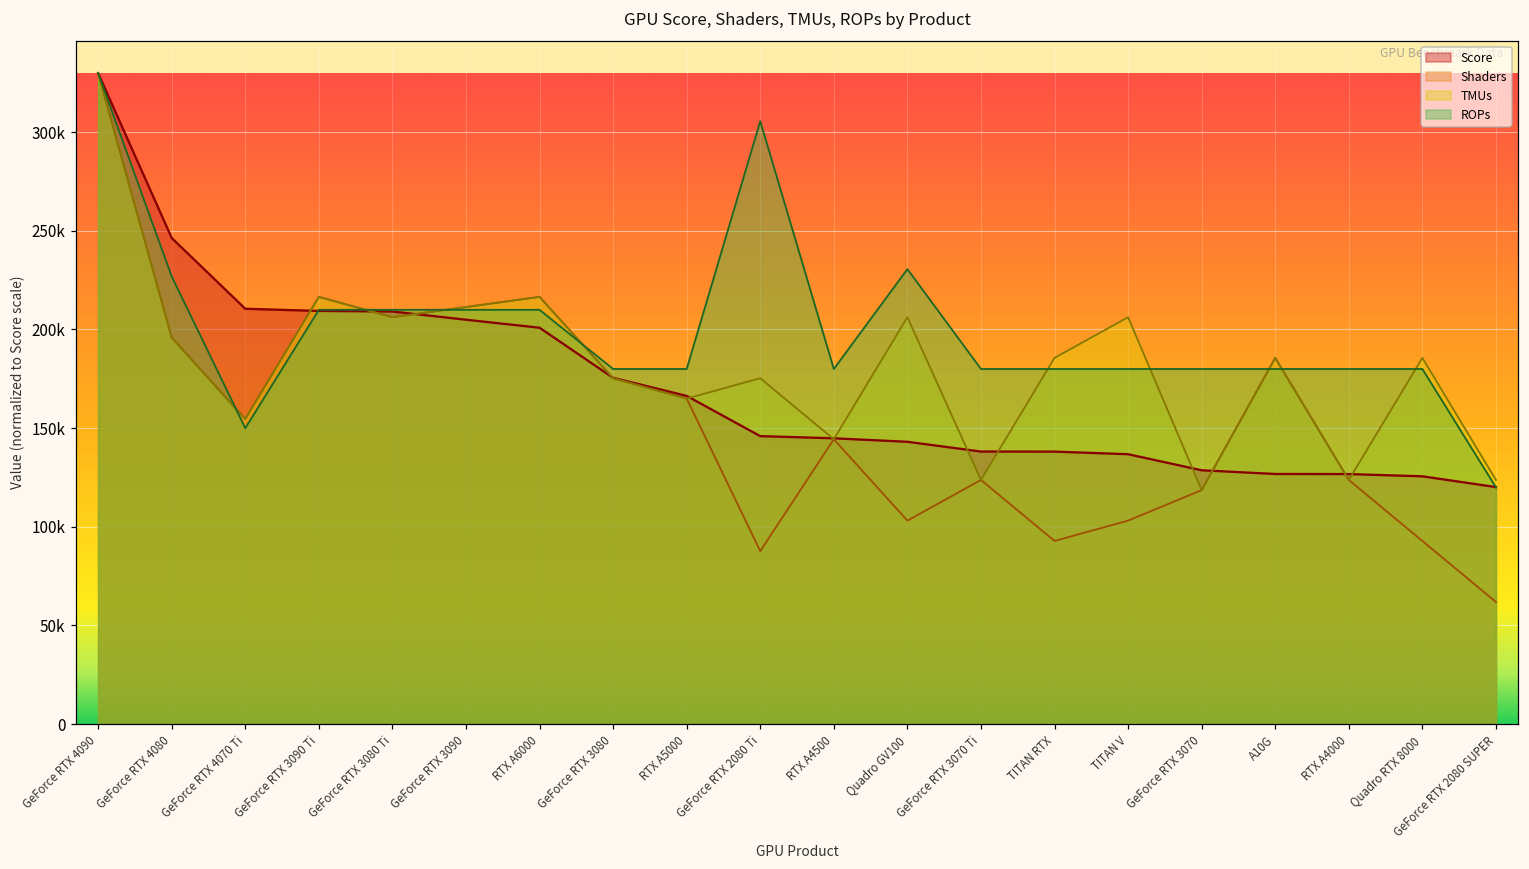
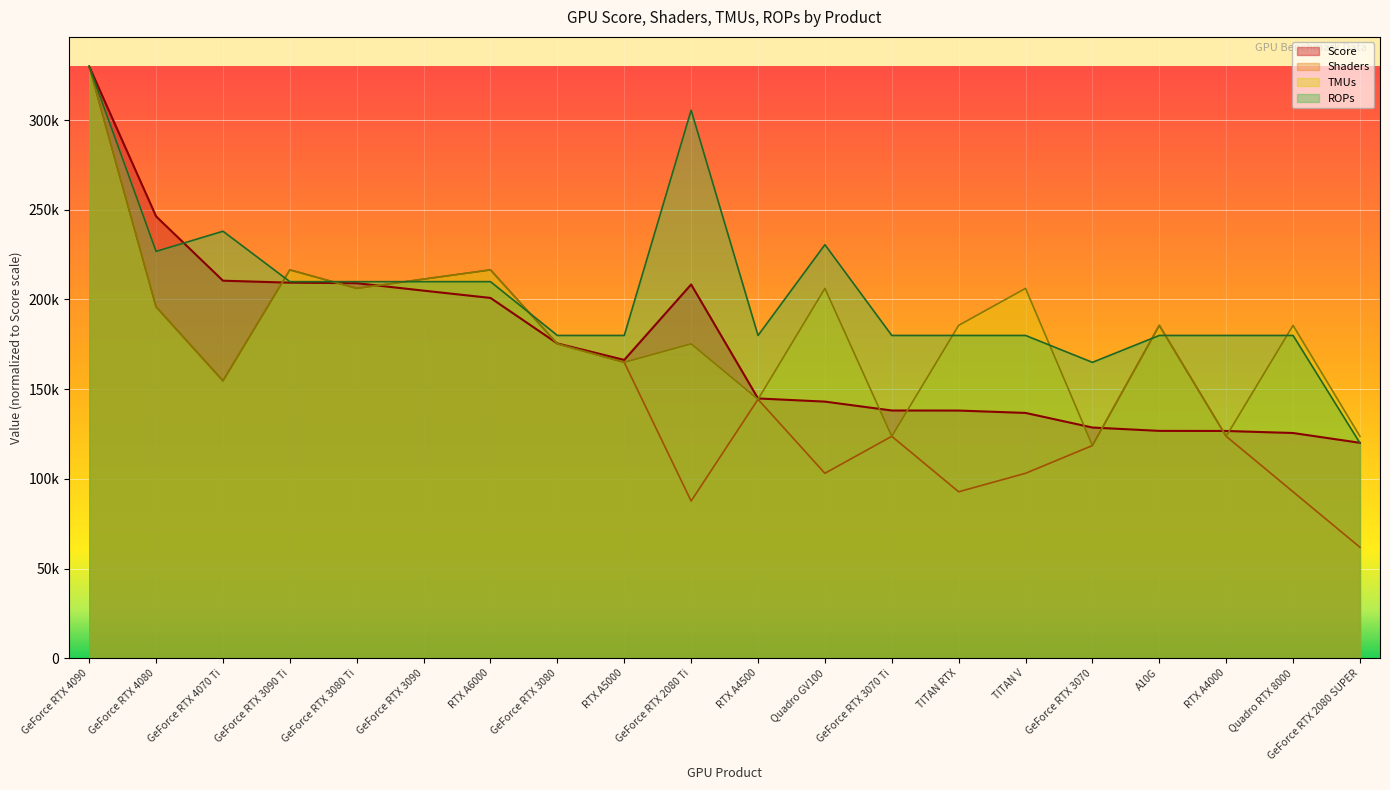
ROPs, GeForce RTX 4070 Ti: 150000 -> 238000
Score, GeForce RTX 2080 Ti: 146000 -> 208000
ROPs, GeForce RTX 3070: 180000 -> 165000
